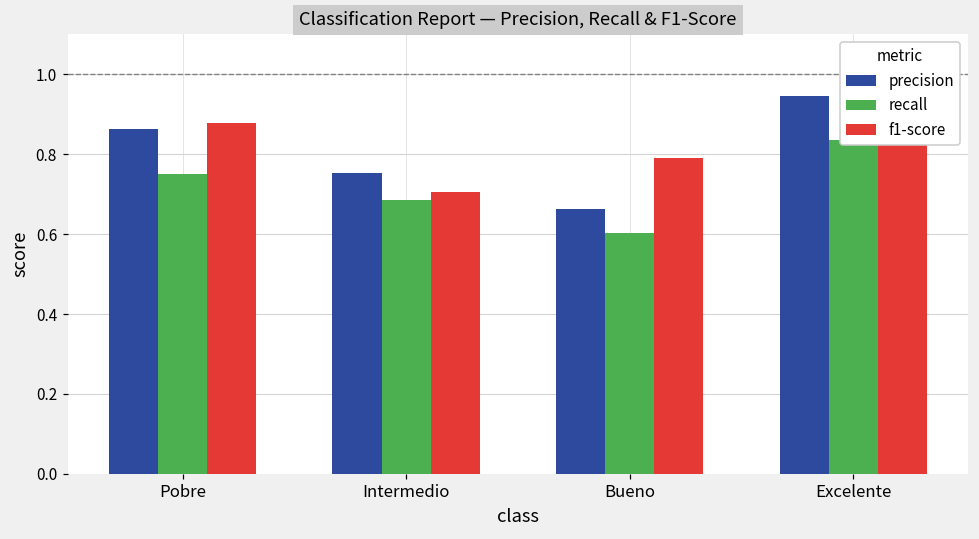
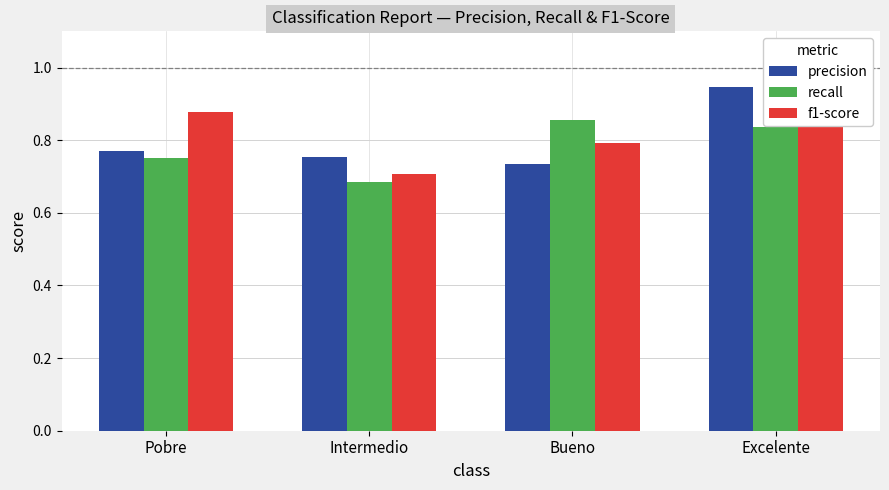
precision, Pobre: 0.86 -> 0.77
precision, Bueno: 0.66 -> 0.74
recall, Bueno: 0.60 -> 0.86
